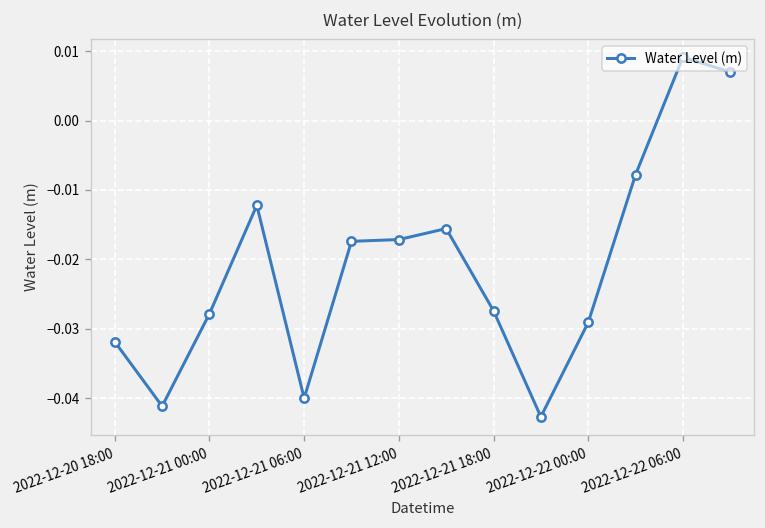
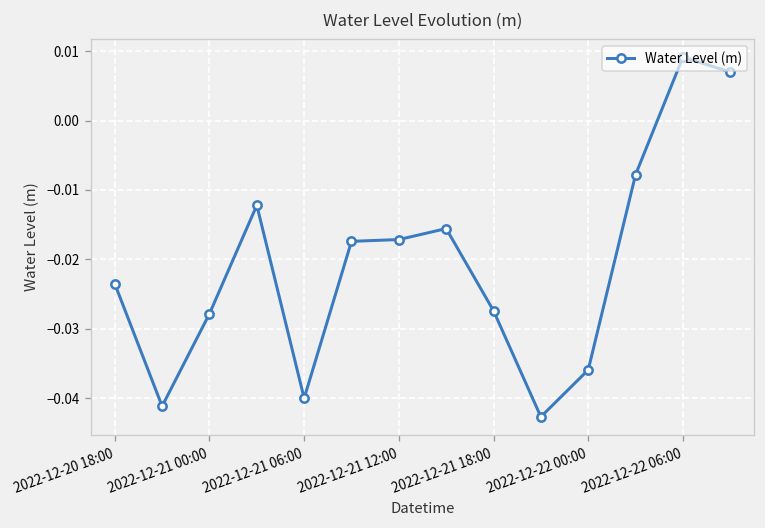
2022-12-20 18:00: -0.032 -> -0.024
2022-12-22 00:00: -0.029 -> -0.036
